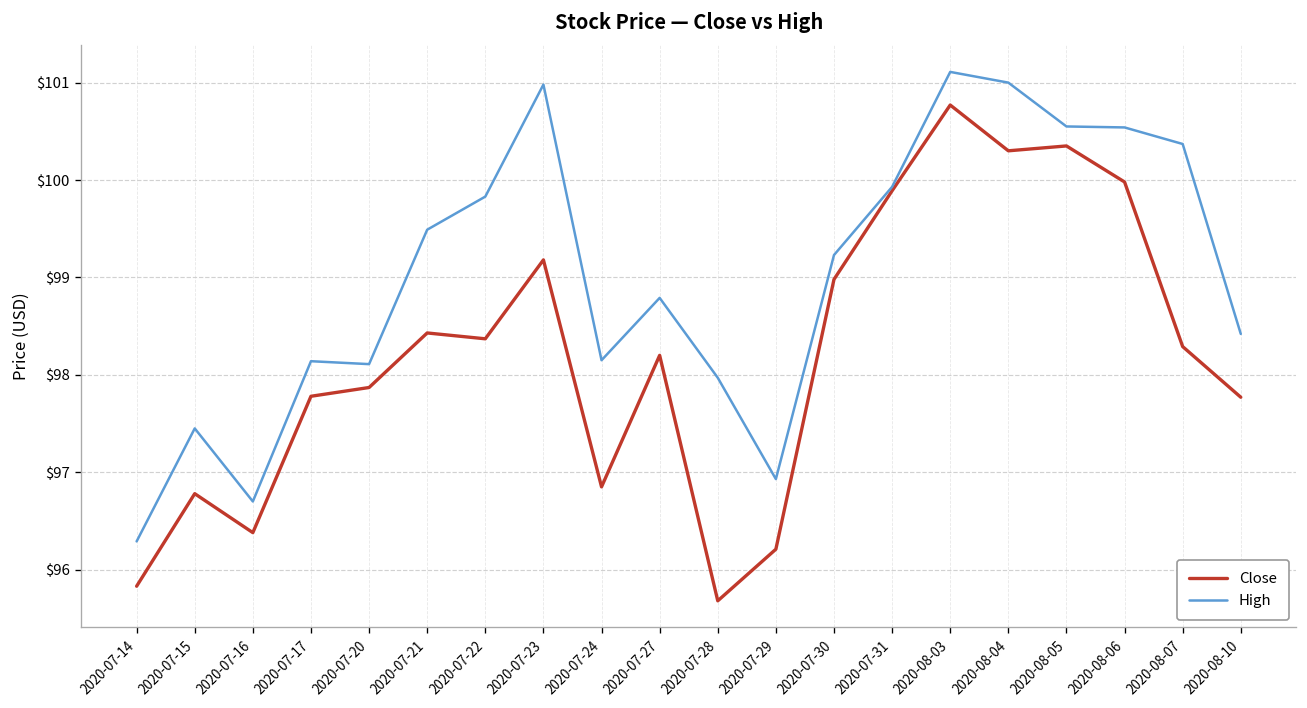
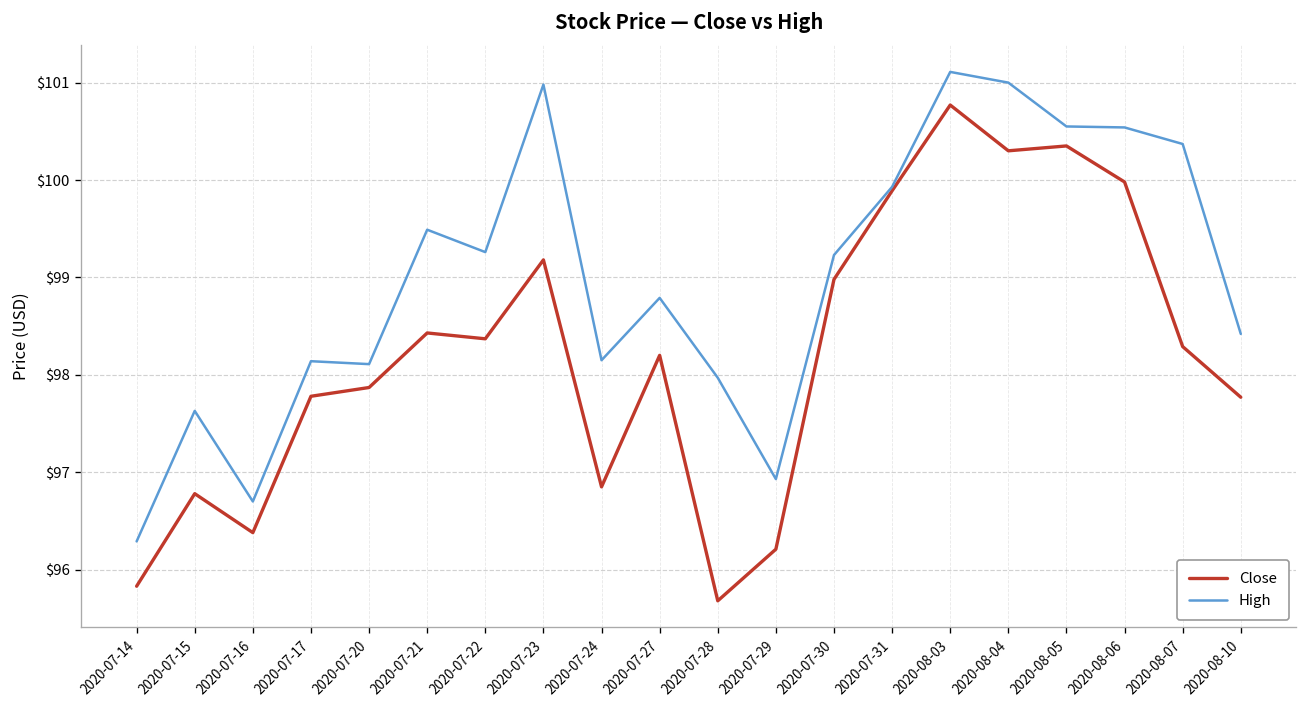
High, 2020-07-15: $97.5 -> $97.6
High, 2020-07-22: $99.8 -> $99.3
